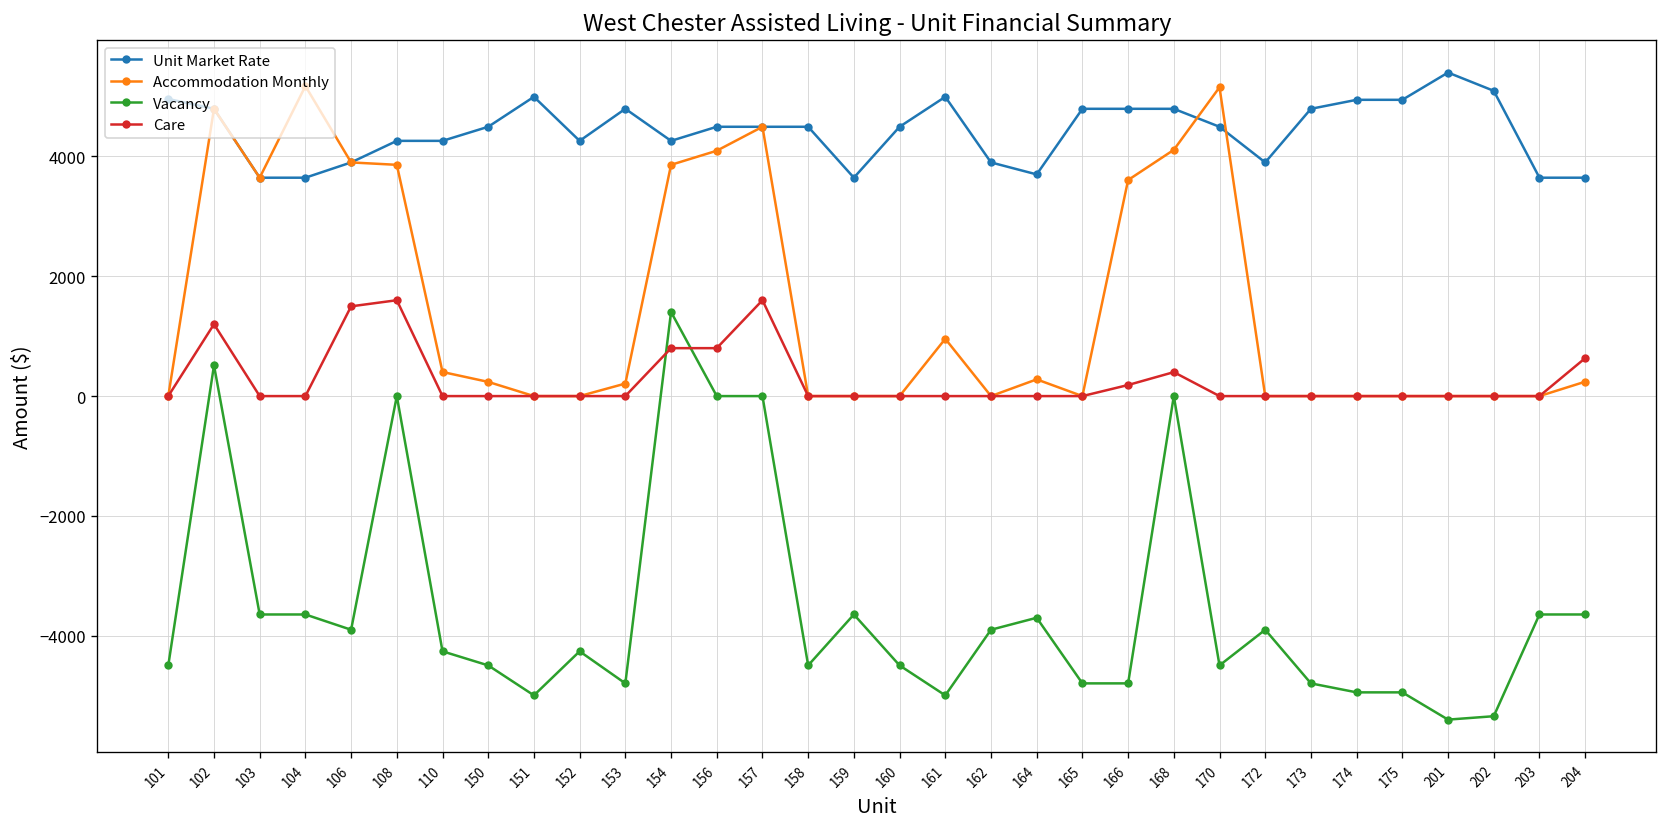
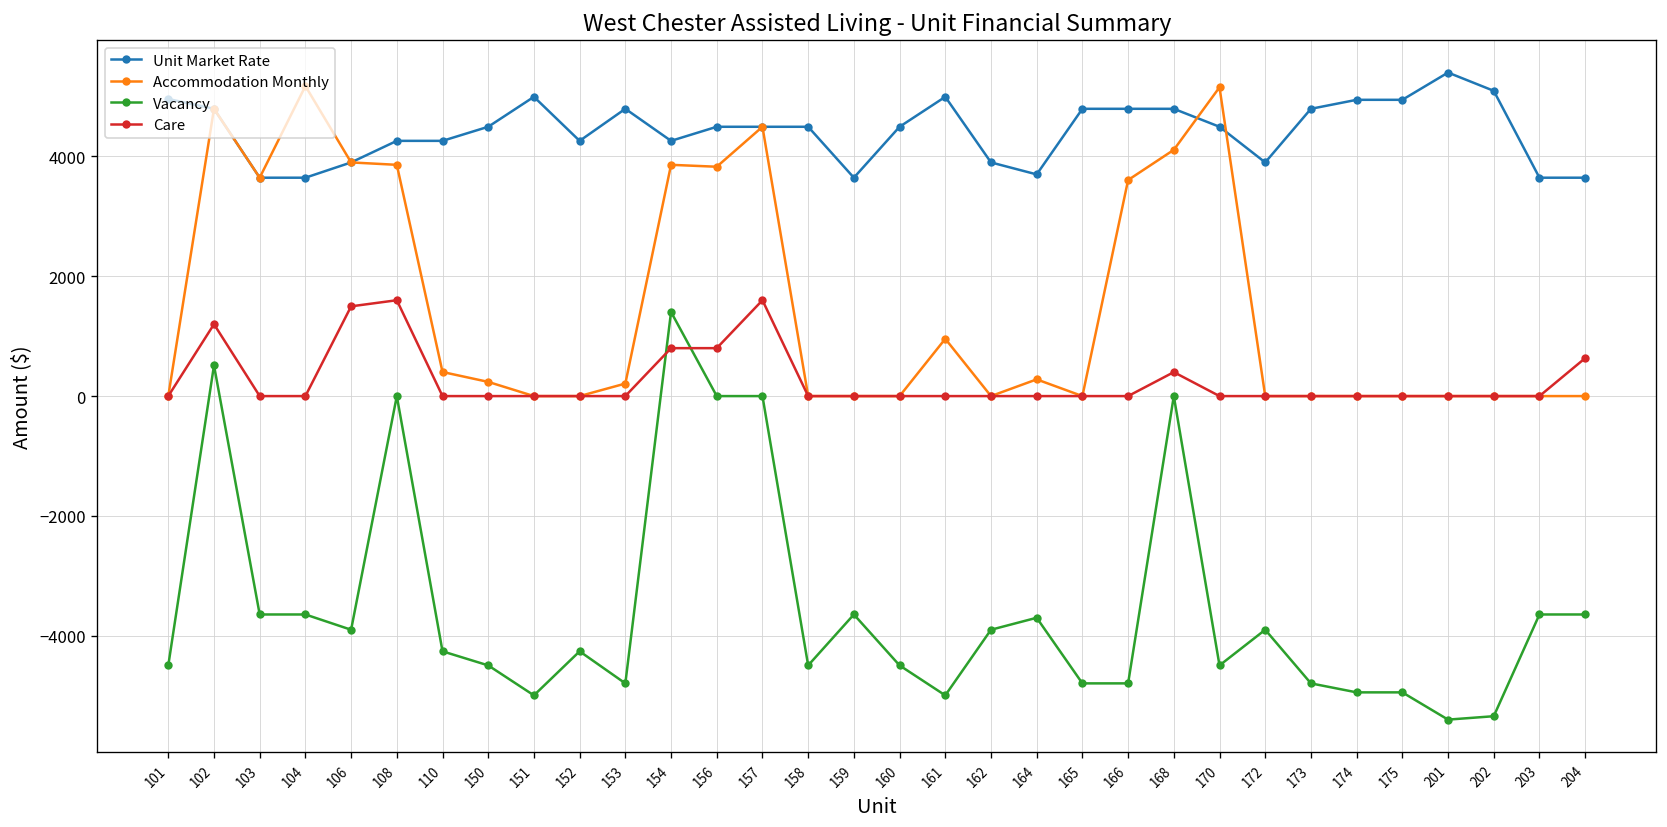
Accommodation Monthly, 156: 4100 -> 3800
Care, 166: 200 -> 0
Accommodation Monthly, 204: 200 -> 0
